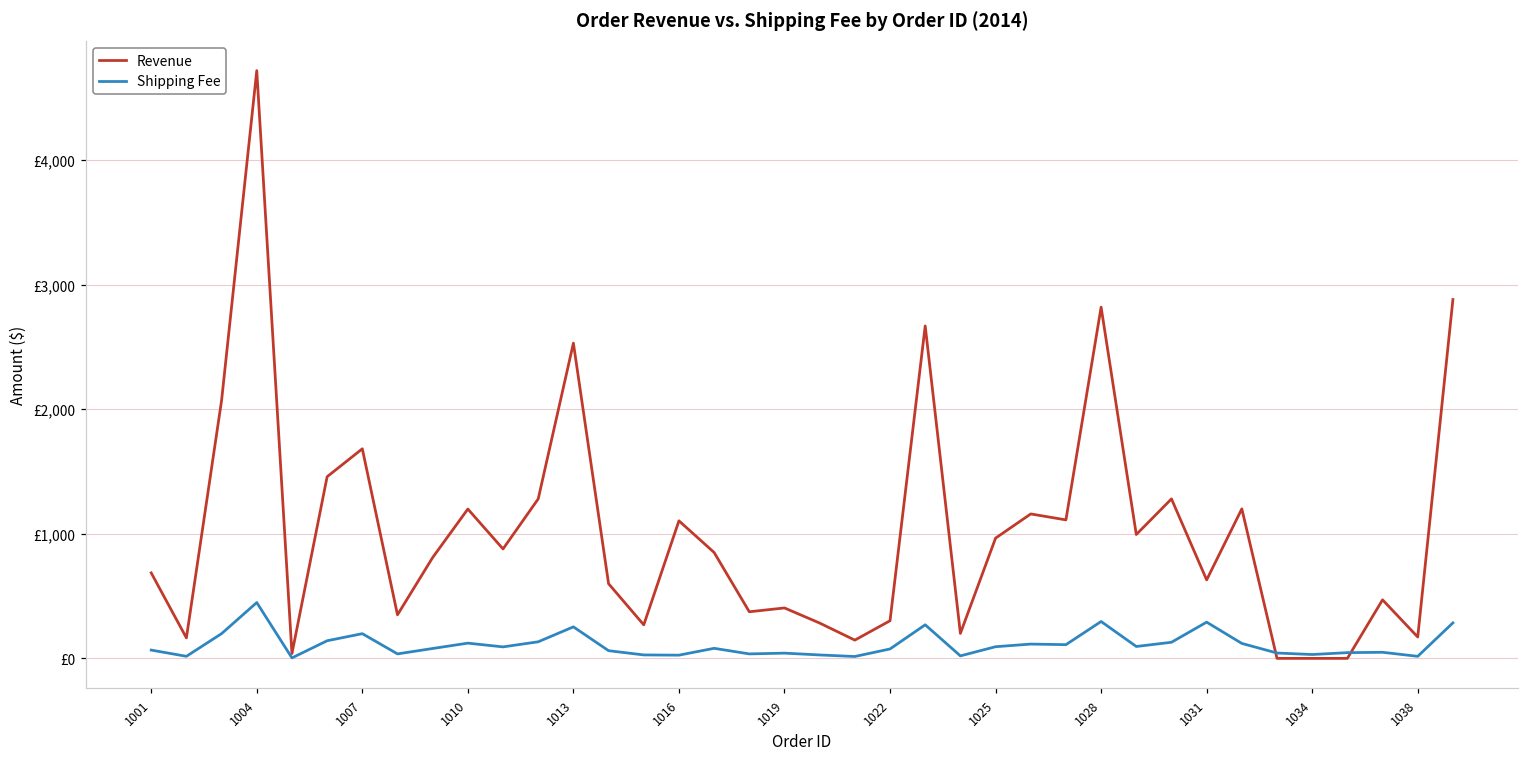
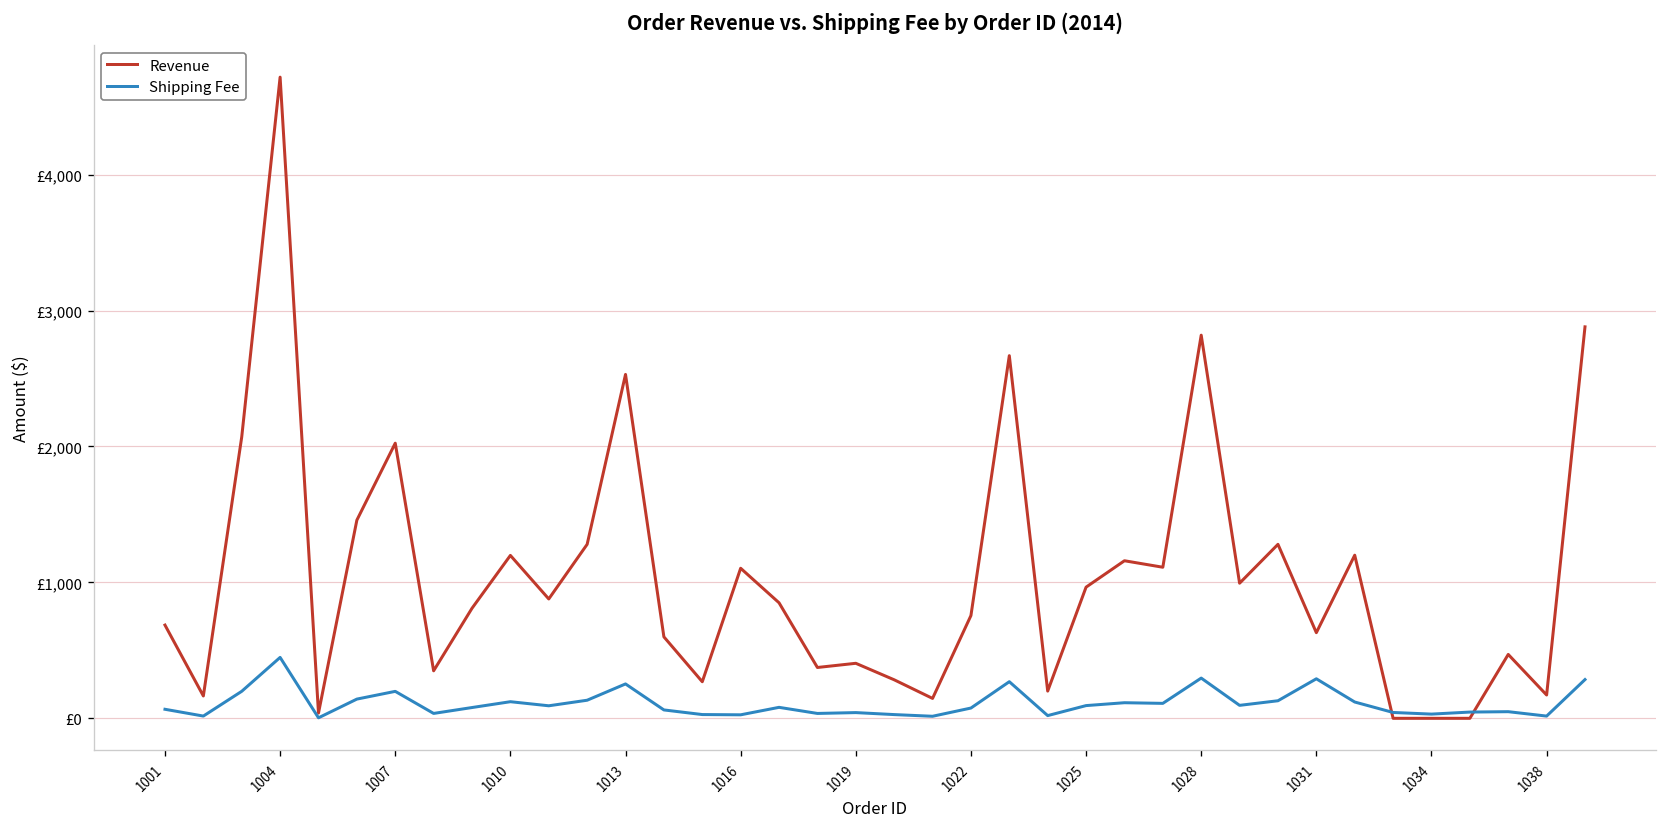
Revenue, 1007: £1,680 -> £2,020
Revenue, 1022: £300 -> £760
